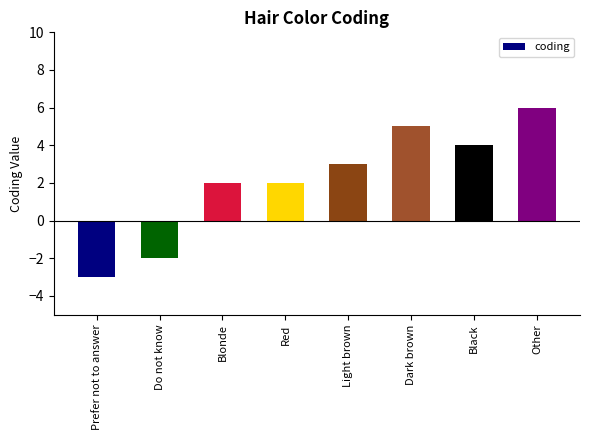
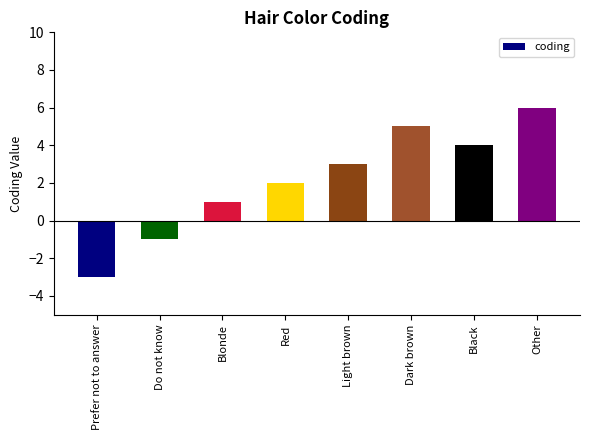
Do not know: -2 -> -1
Blonde: 2 -> 1
